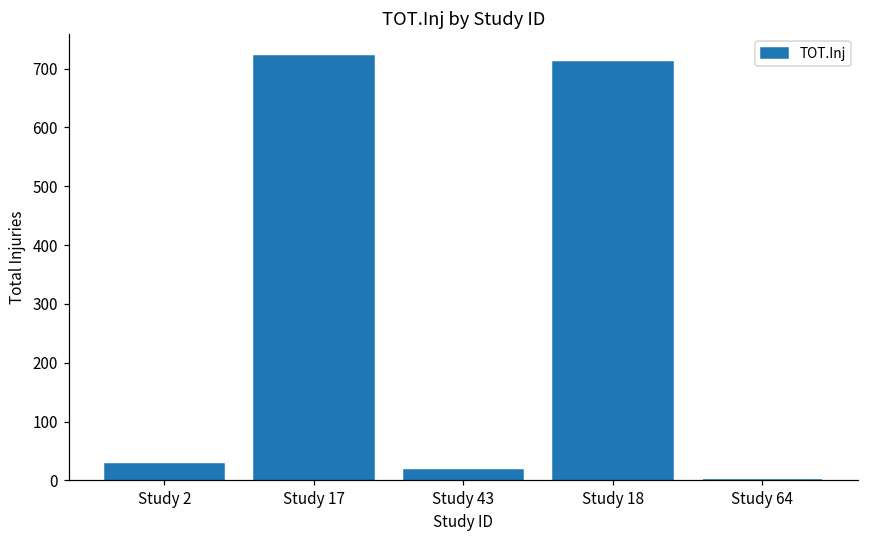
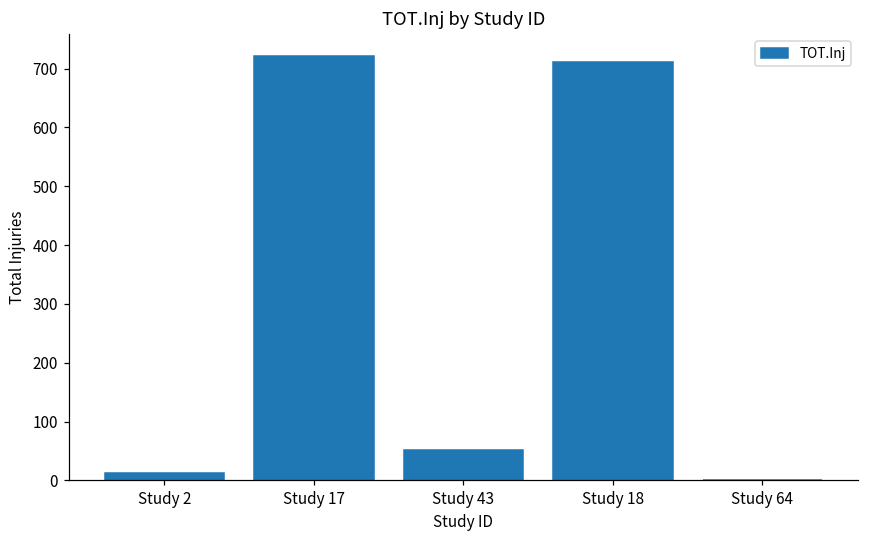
Study 2: 30 -> 10
Study 43: 20 -> 50
